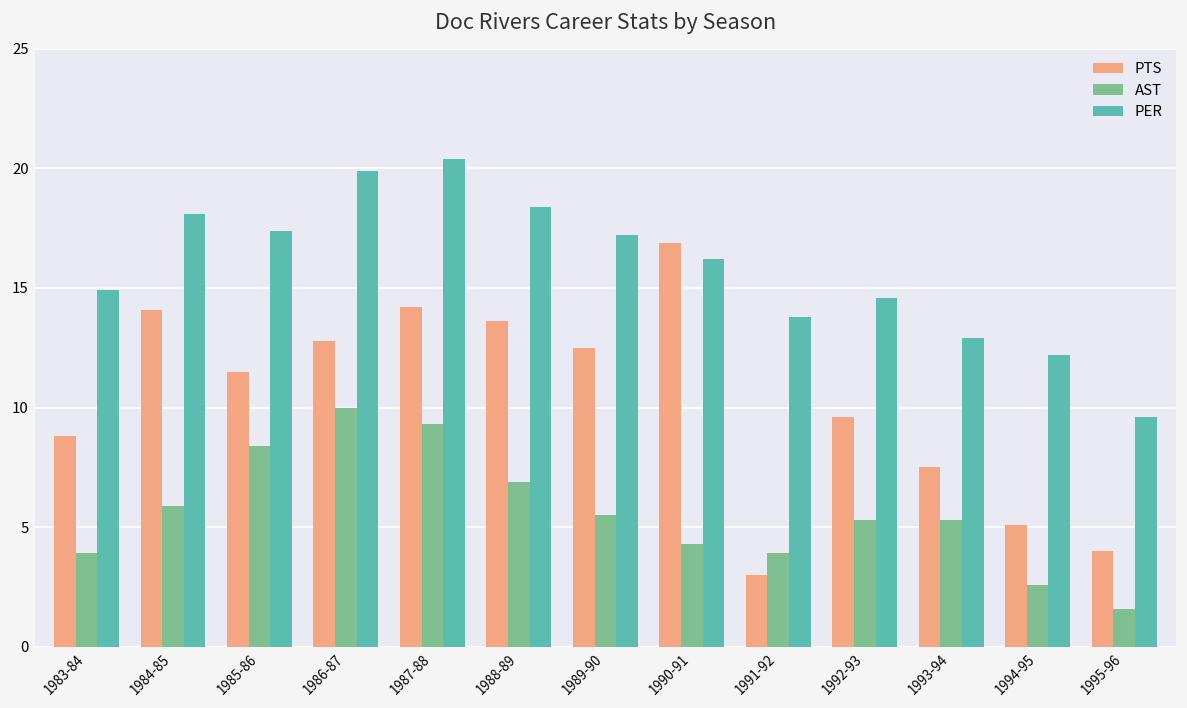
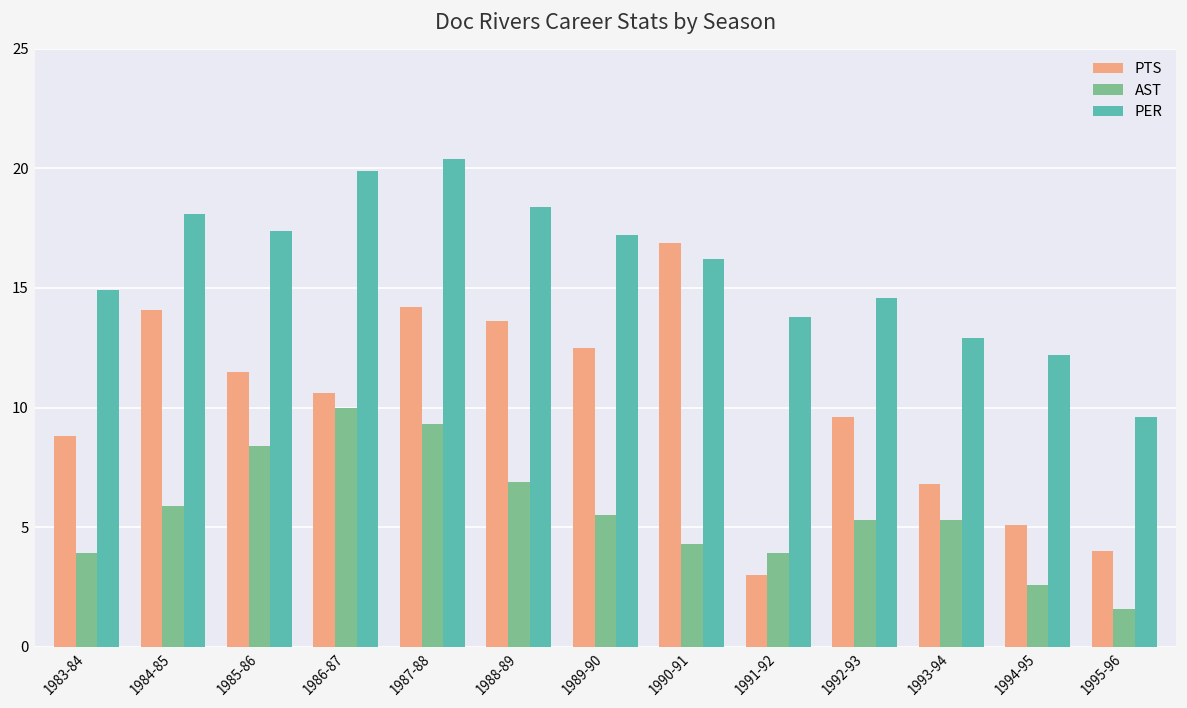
PTS, 1986-87: 12.8 -> 10.6
PTS, 1993-94: 7.5 -> 6.8
